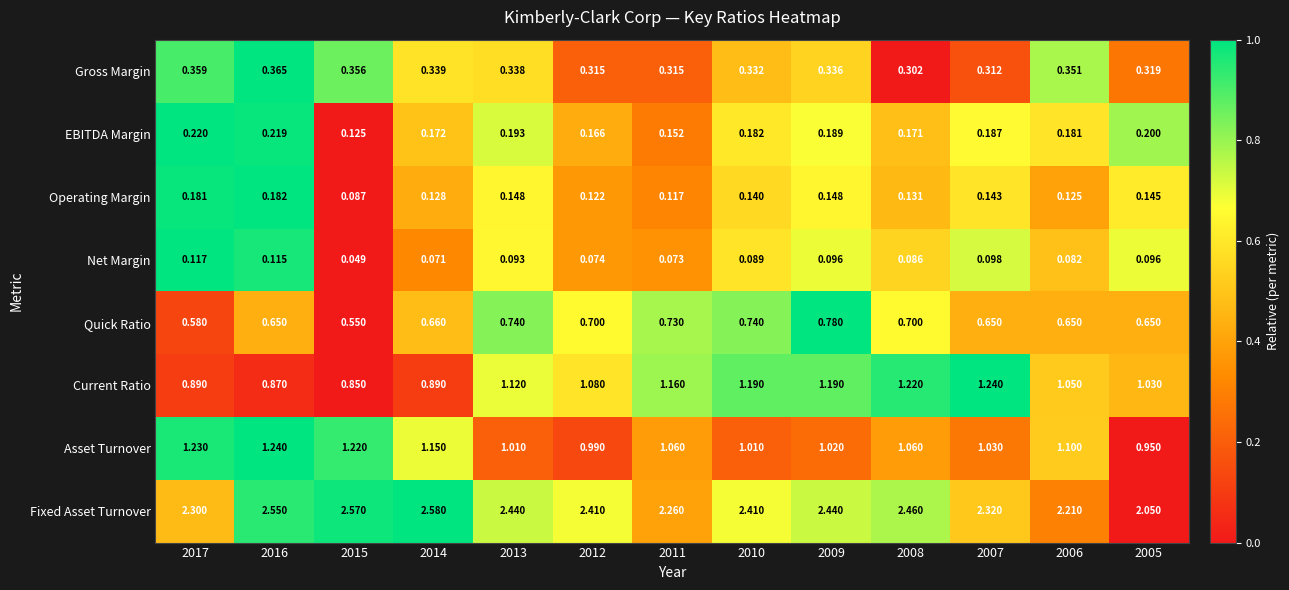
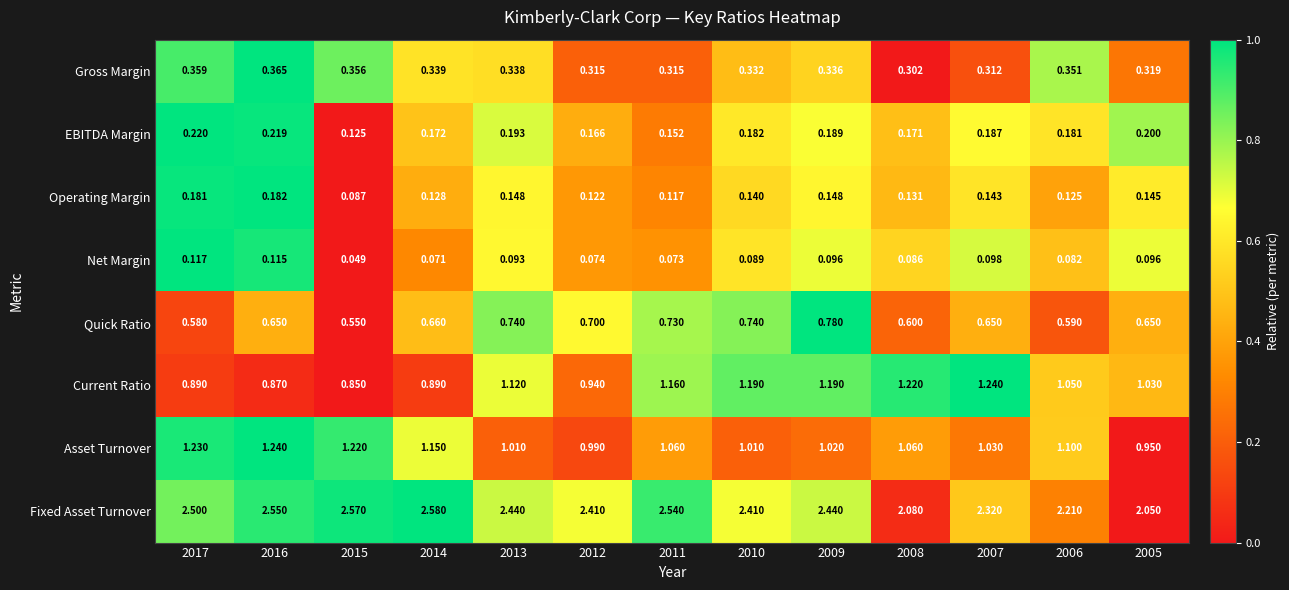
Quick Ratio, 2008: 0.700 -> 0.600
Quick Ratio, 2006: 0.650 -> 0.590
Current Ratio, 2012: 1.080 -> 0.940
Fixed Asset Turnover, 2017: 2.300 -> 2.500
Fixed Asset Turnover, 2011: 2.260 -> 2.540
Fixed Asset Turnover, 2008: 2.460 -> 2.080
